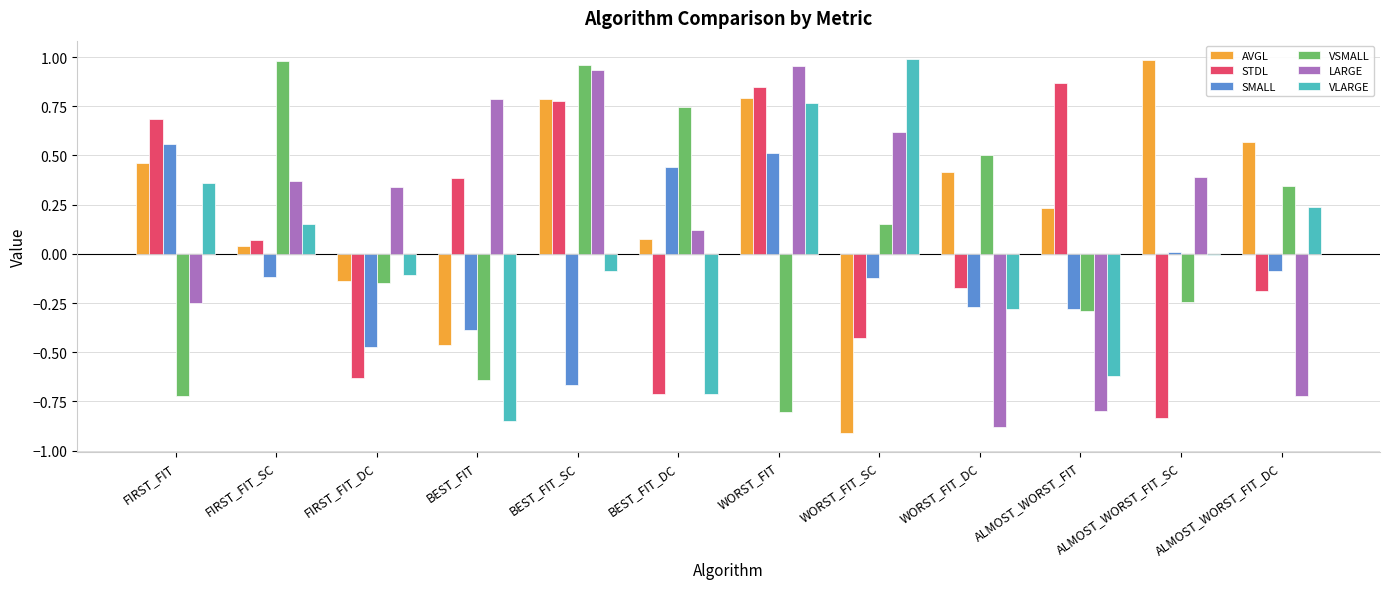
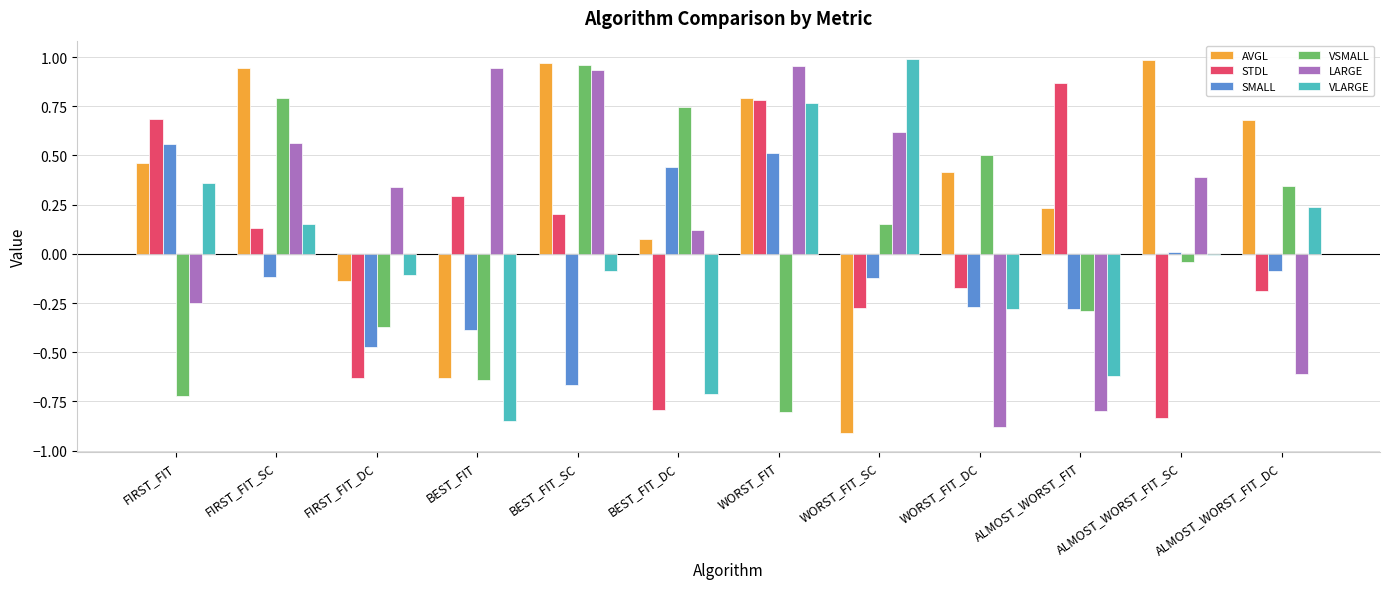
AVGL, FIRST_FIT_SC: 0.04 -> 0.95
STDL, FIRST_FIT_SC: 0.07 -> 0.13
VSMALL, FIRST_FIT_SC: 0.98 -> 0.79
LARGE, FIRST_FIT_SC: 0.37 -> 0.57
VSMALL, FIRST_FIT_DC: -0.15 -> -0.37
AVGL, BEST_FIT: -0.46 -> -0.63
STDL, BEST_FIT: 0.39 -> 0.29
LARGE, BEST_FIT: 0.79 -> 0.95
AVGL, BEST_FIT_SC: 0.78 -> 0.97
STDL, BEST_FIT_SC: 0.78 -> 0.20
STDL, BEST_FIT_DC: -0.71 -> -0.79
STDL, WORST_FIT: 0.85 -> 0.78
STDL, WORST_FIT_SC: -0.43 -> -0.28
VSMALL, ALMOST_WORST_FIT_SC: -0.25 -> -0.04
AVGL, ALMOST_WORST_FIT_DC: 0.57 -> 0.68
LARGE, ALMOST_WORST_FIT_DC: -0.72 -> -0.61
